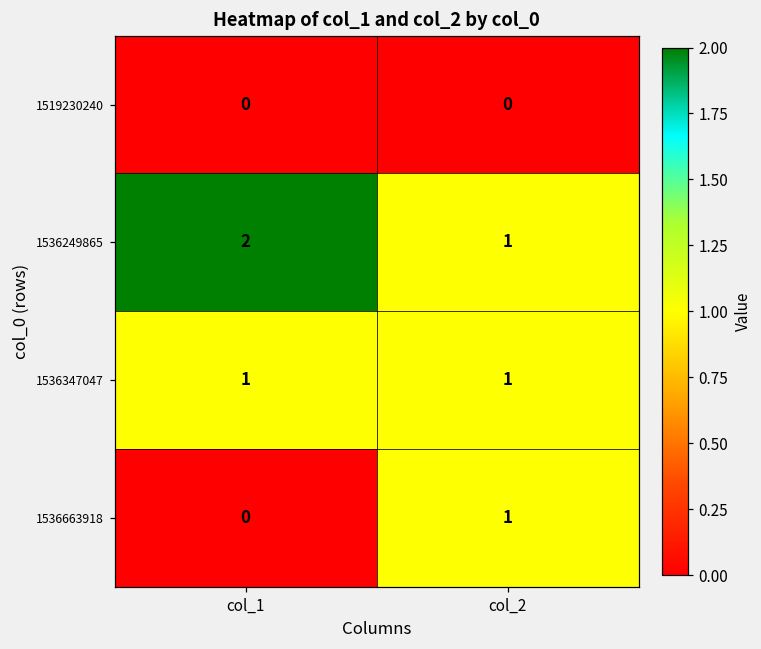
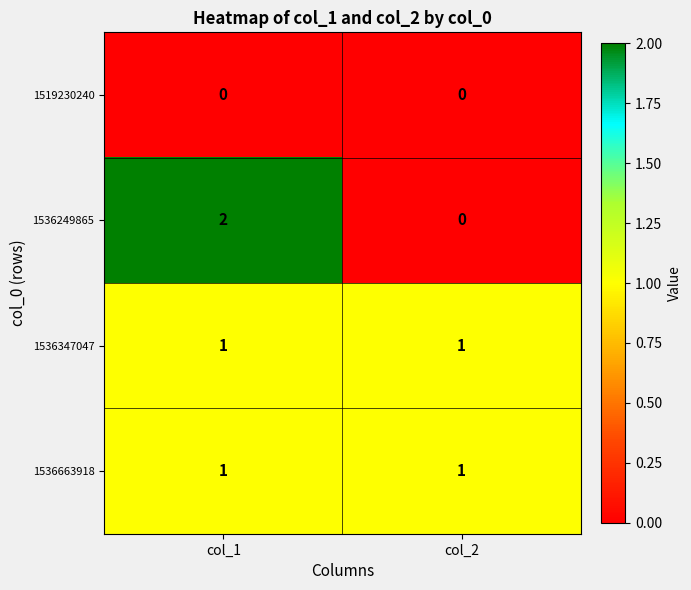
1536249865, col_2: 1 -> 0
1536663918, col_1: 0 -> 1
